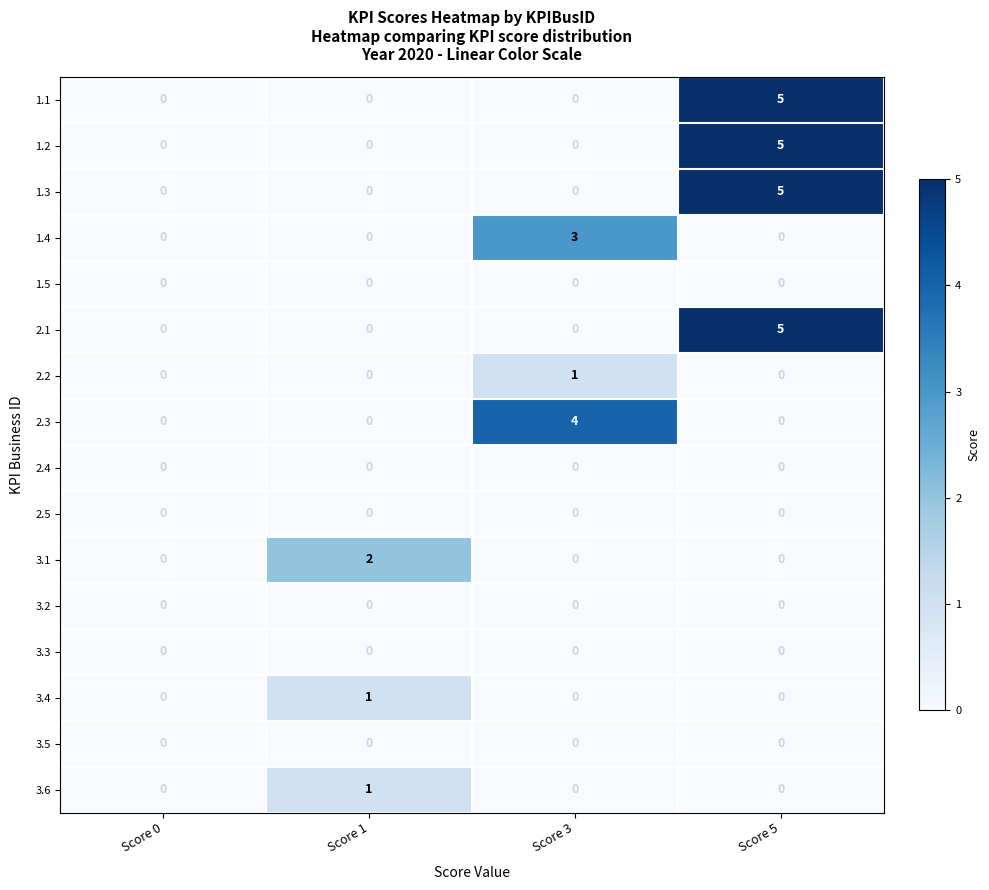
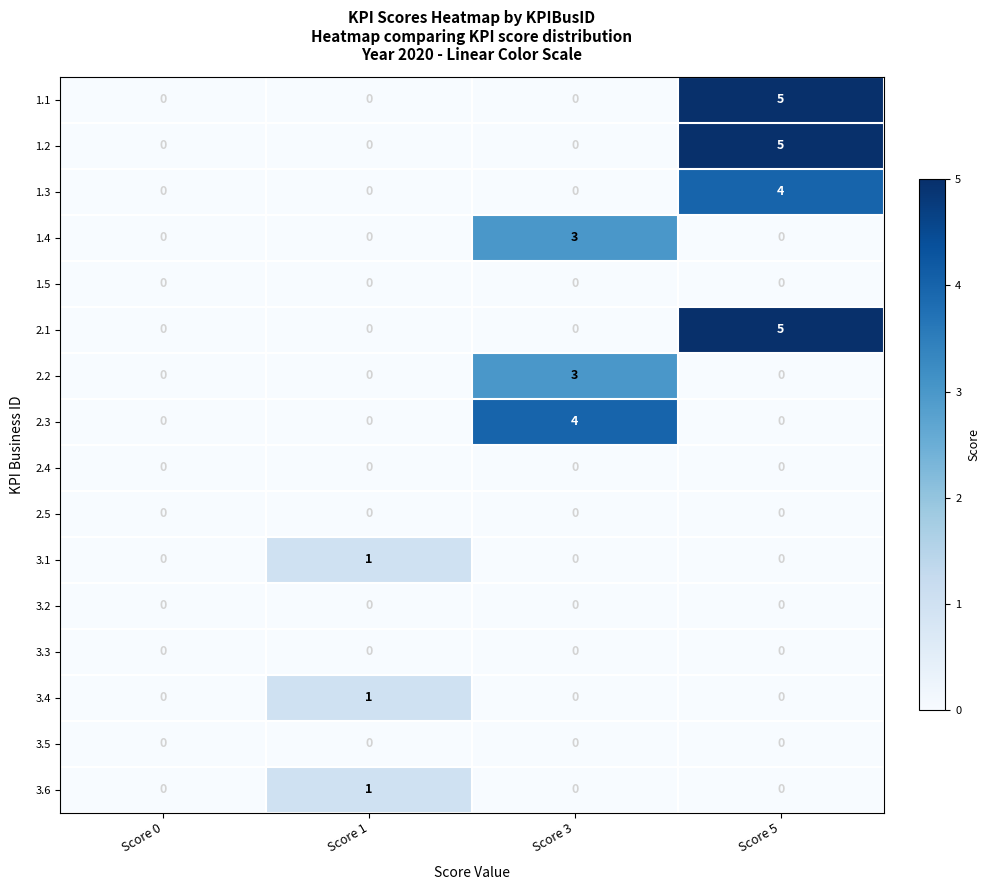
1.3, Score 5: 5 -> 4
2.2, Score 3: 1 -> 3
3.1, Score 1: 2 -> 1
